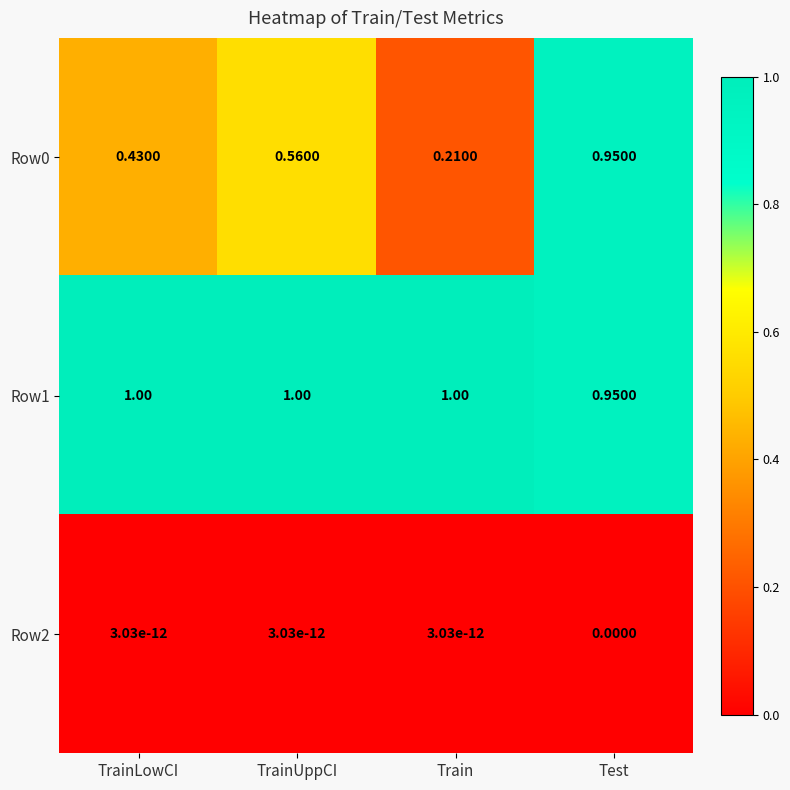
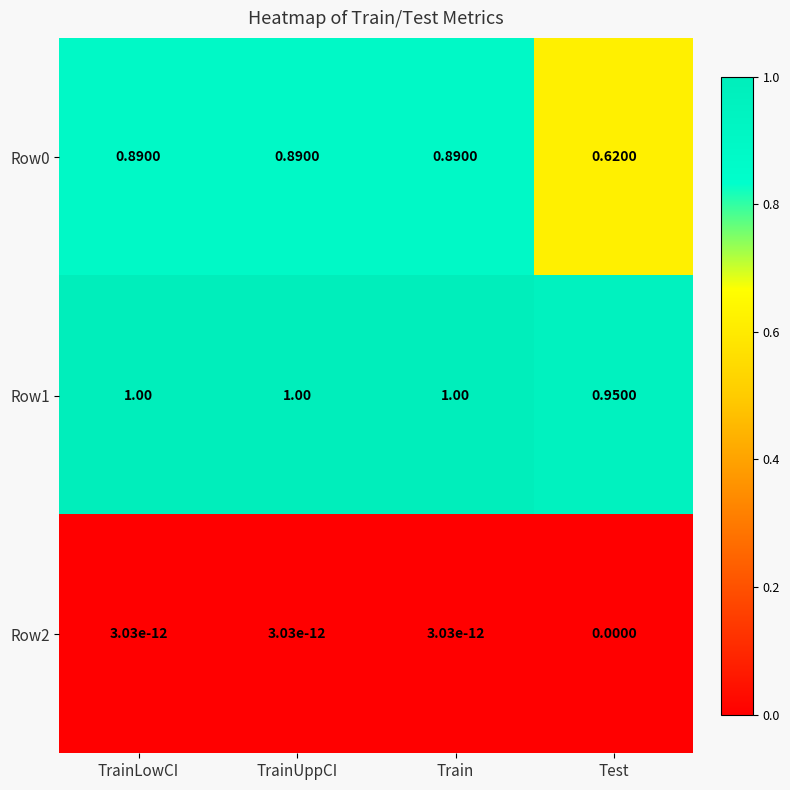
Row0, TrainLowCI: 0.4300 -> 0.8900
Row0, TrainUppCI: 0.5600 -> 0.8900
Row0, Train: 0.2100 -> 0.8900
Row0, Test: 0.9500 -> 0.6200
